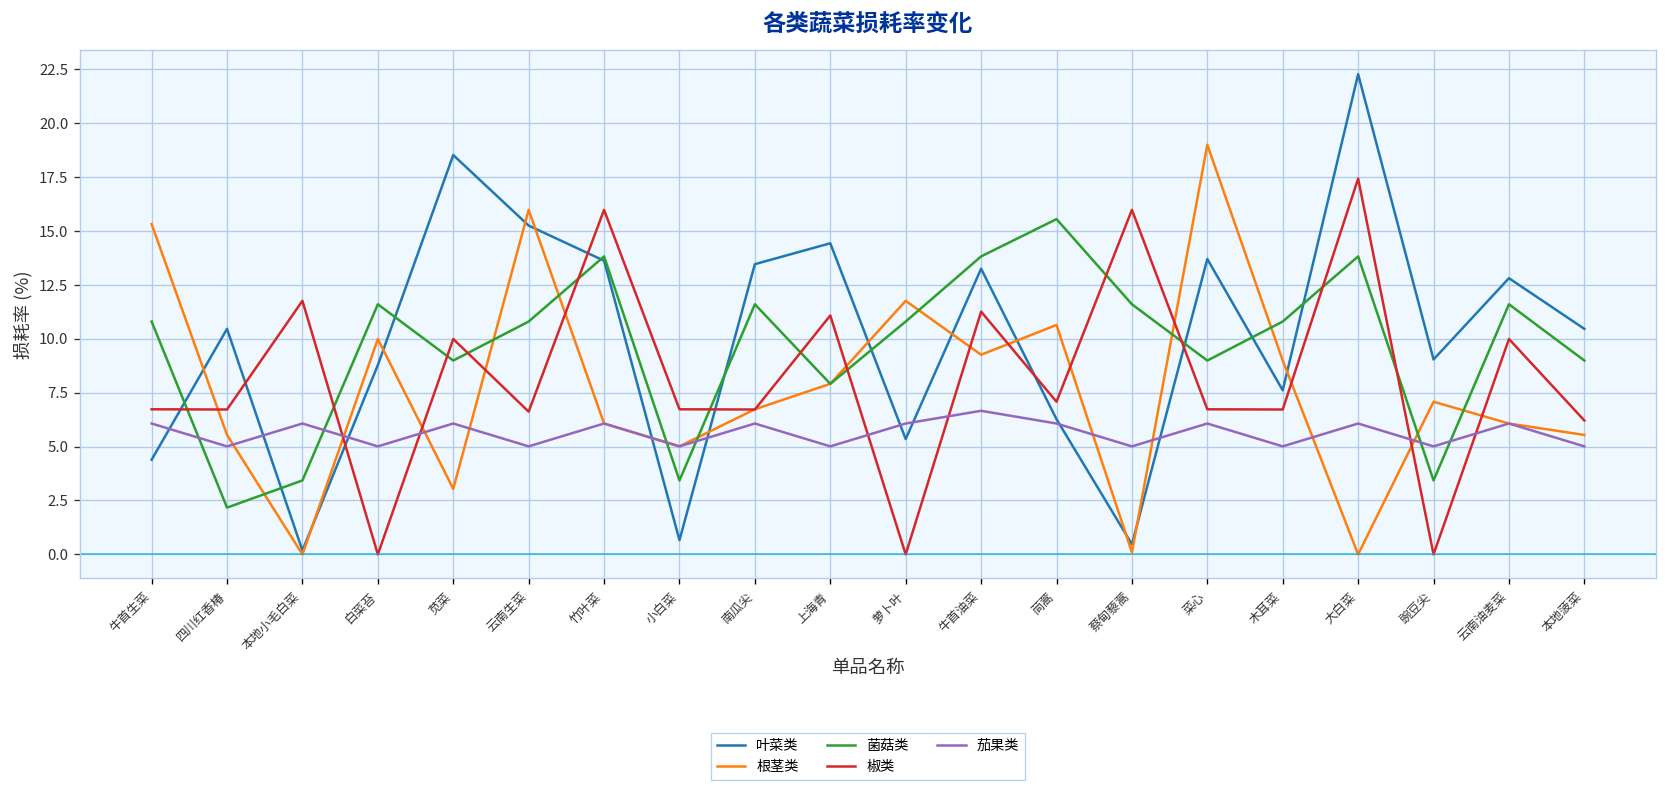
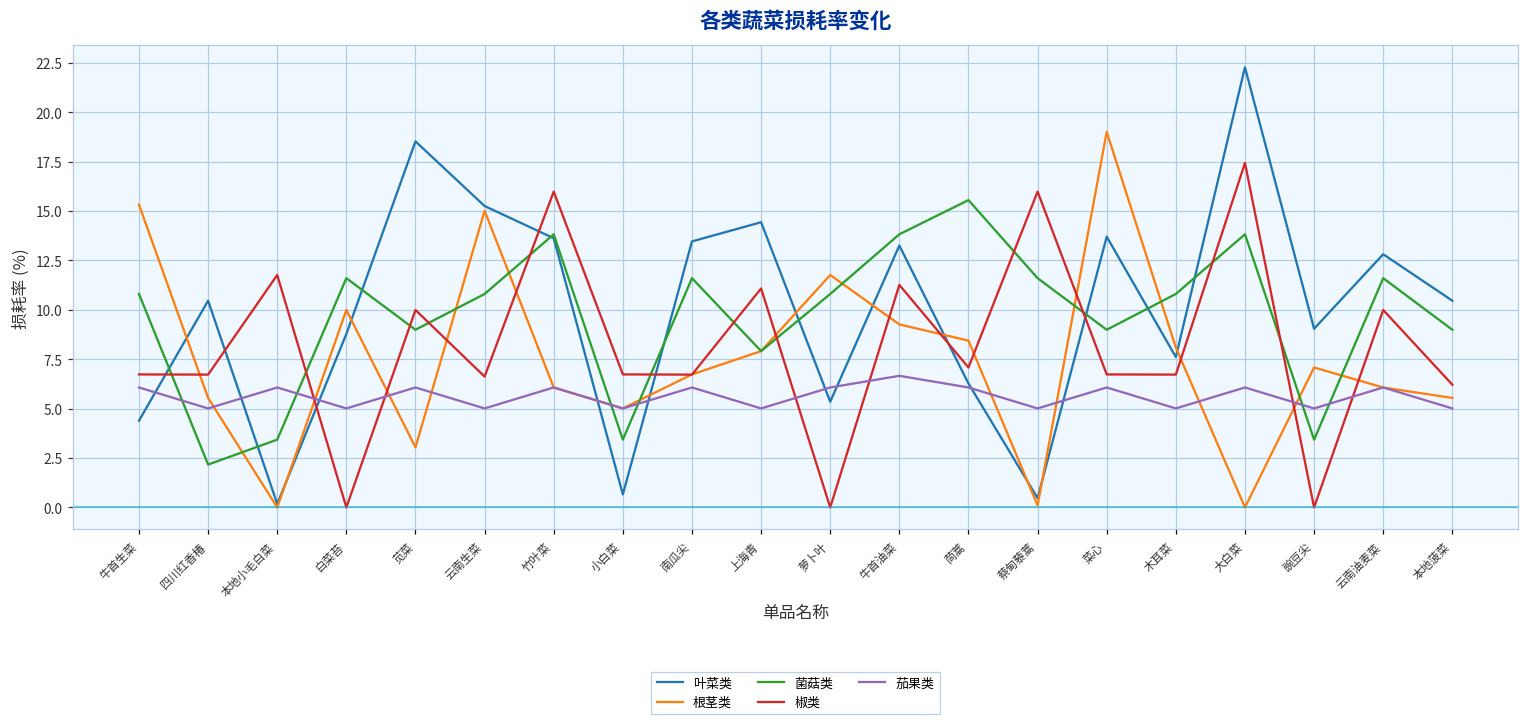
根茎类, 云南生菜: 16.0 -> 15.0
根茎类, 茼蒿: 10.6 -> 8.4
根茎类, 木耳菜: 9.0 -> 8.1
